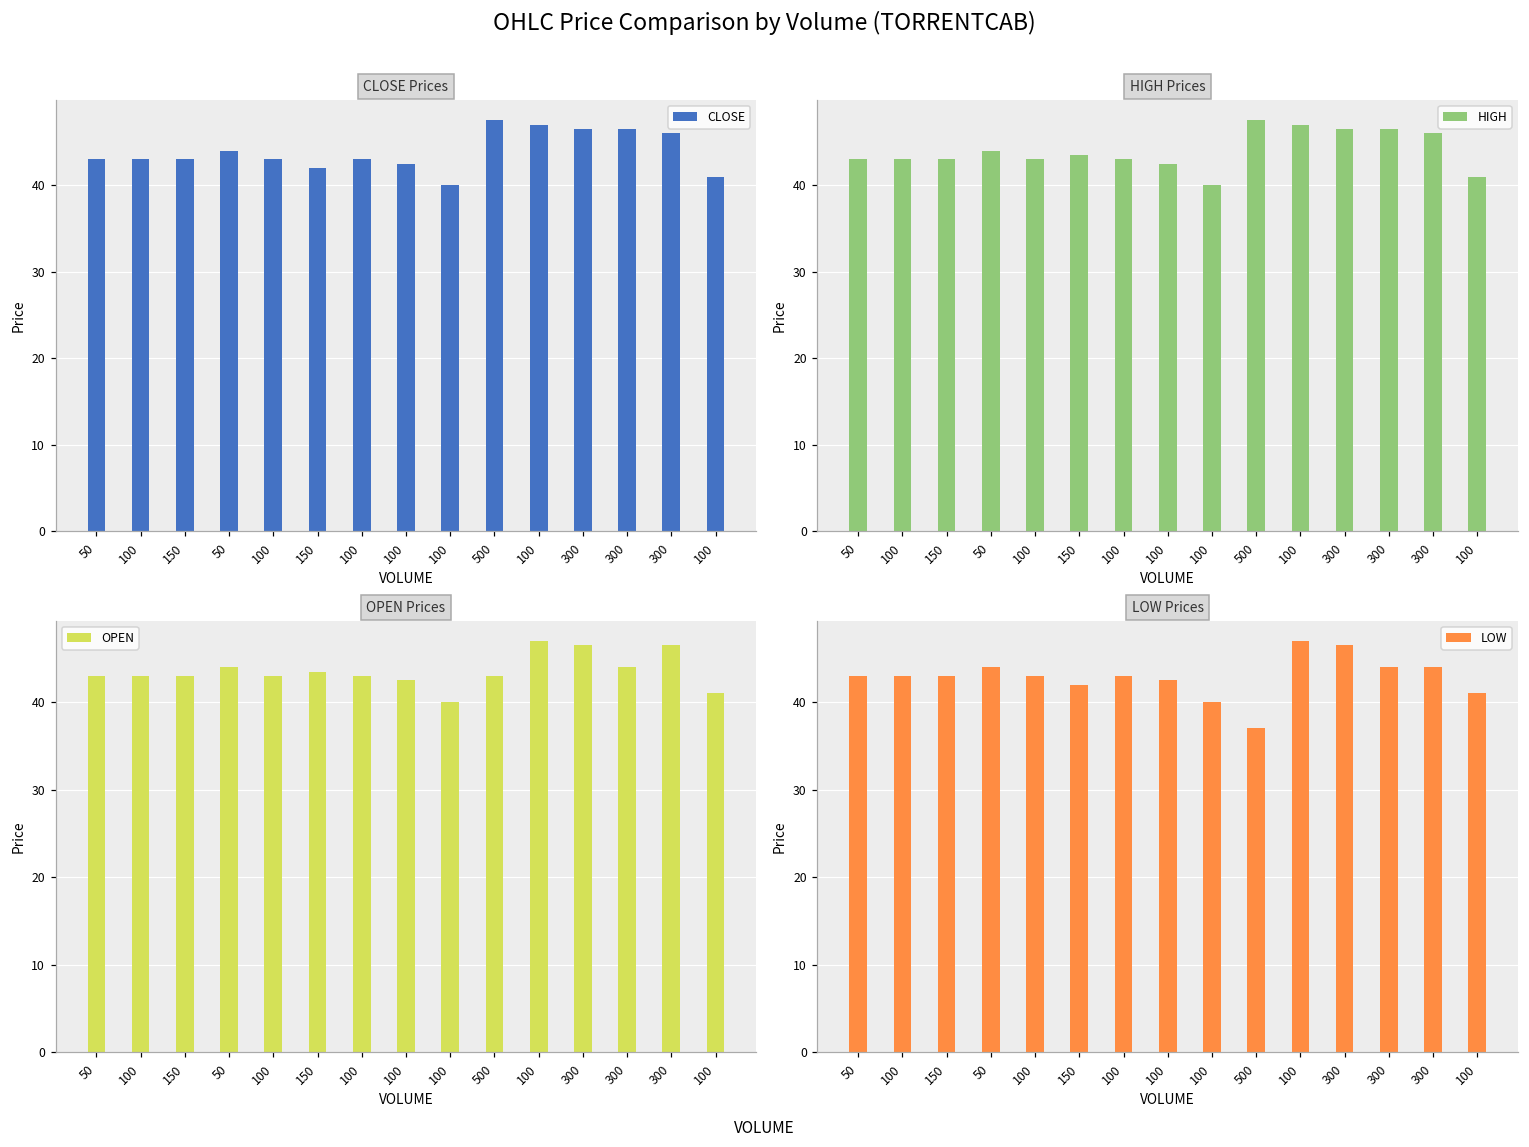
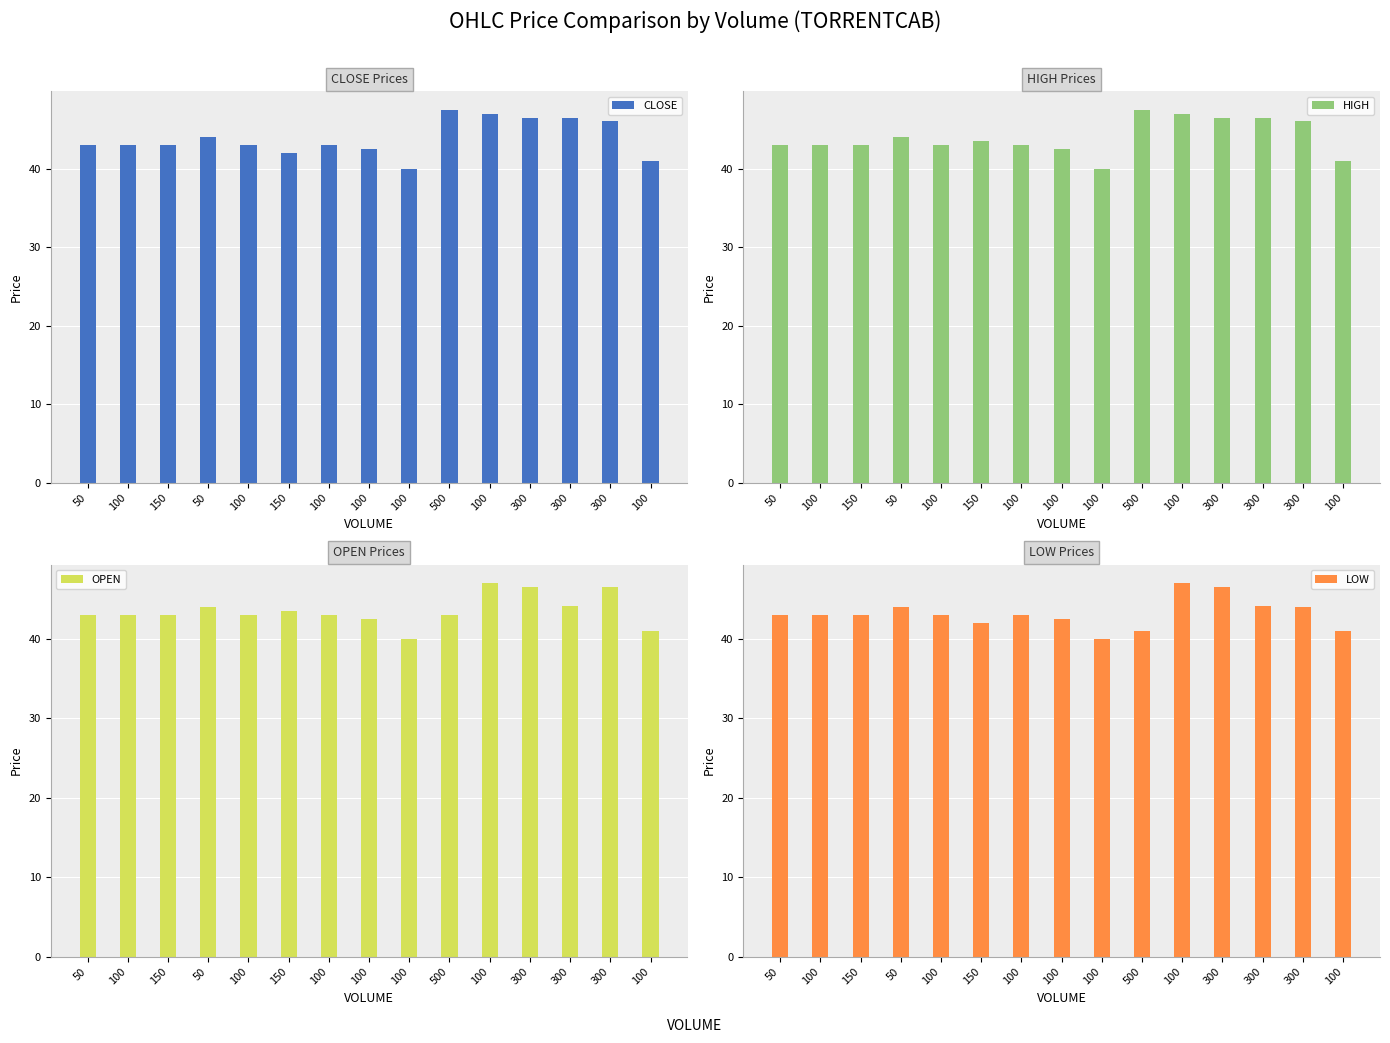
LOW Prices, 500: 37 -> 41
